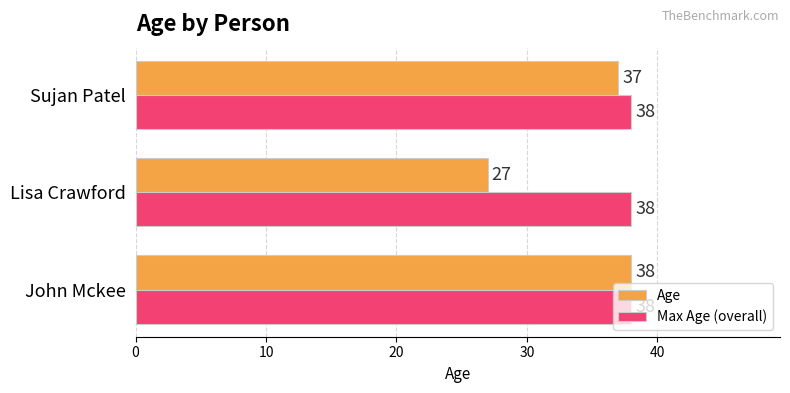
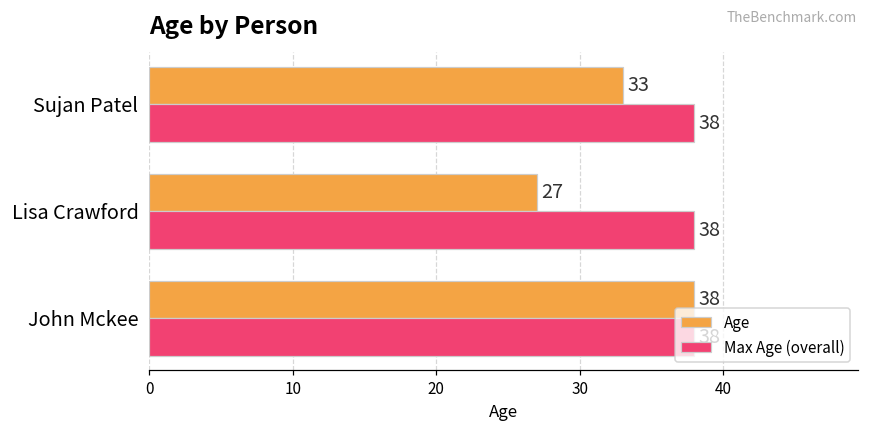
Age, Sujan Patel: 37 -> 33
